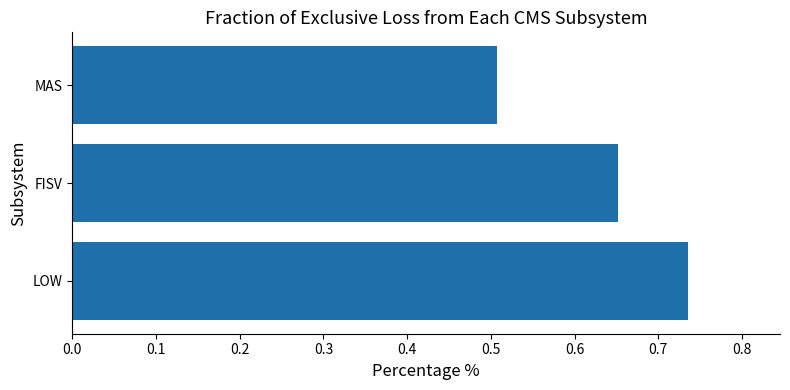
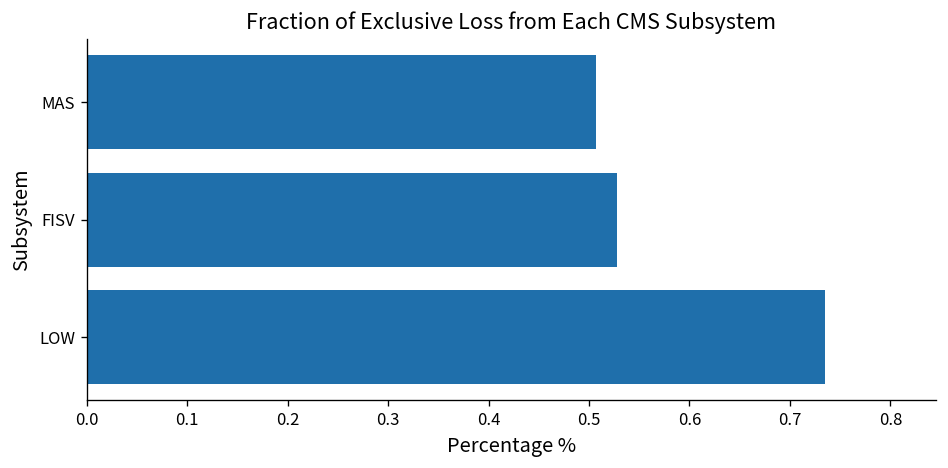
FISV: 0.65 -> 0.53
